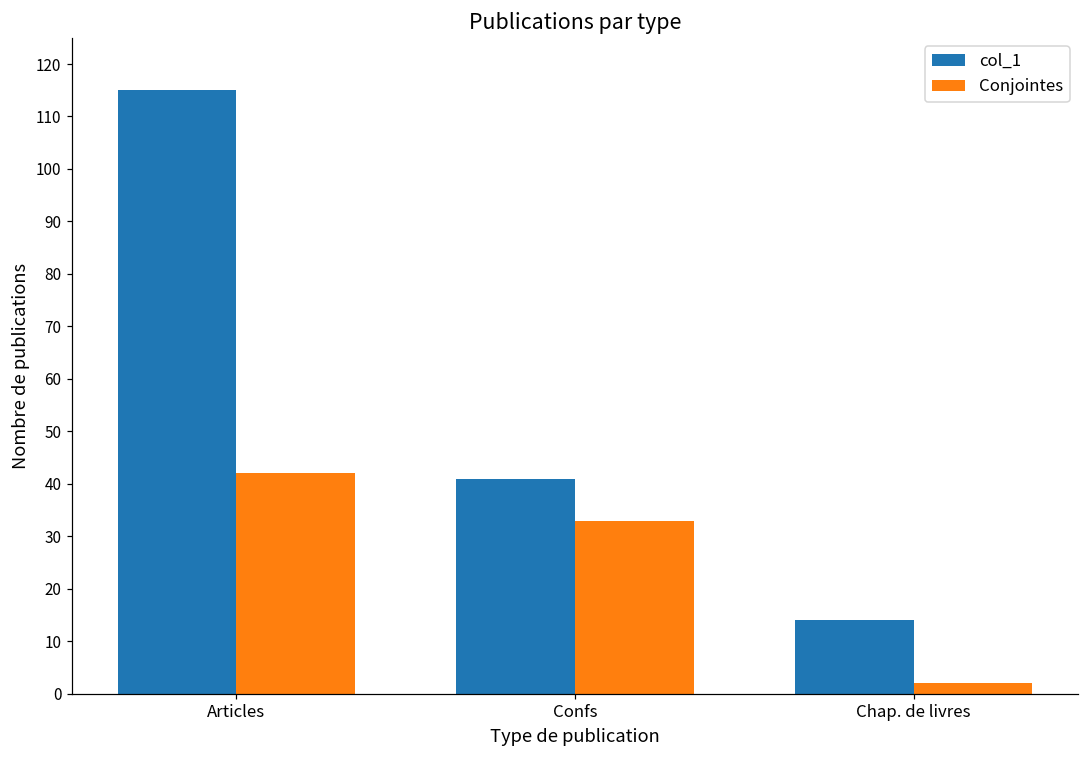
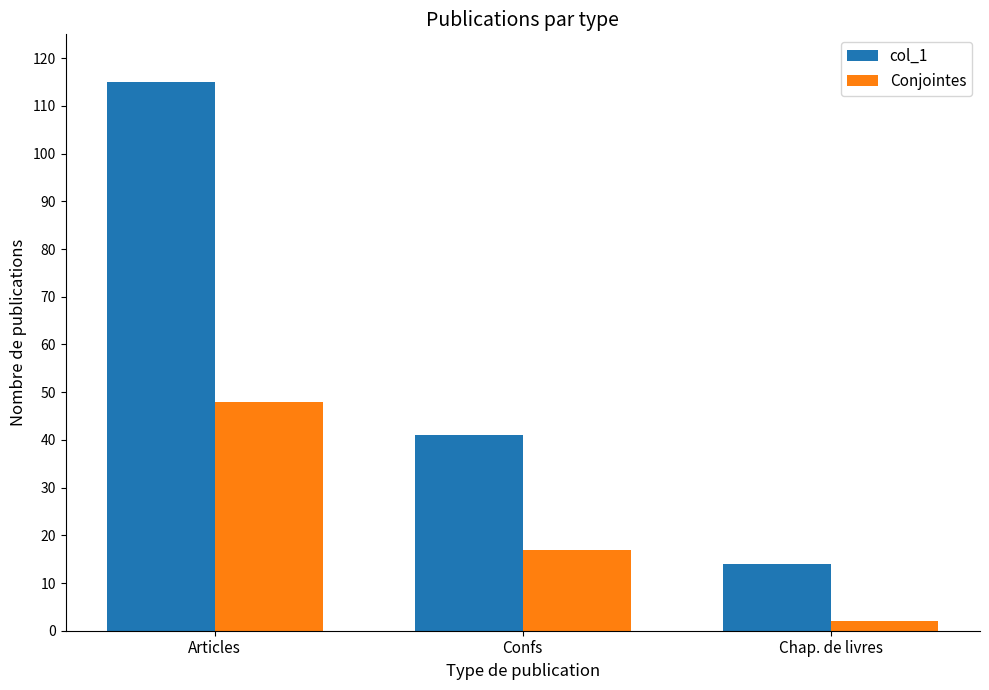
Conjointes, Articles: 42 -> 48
Conjointes, Confs: 33 -> 17
